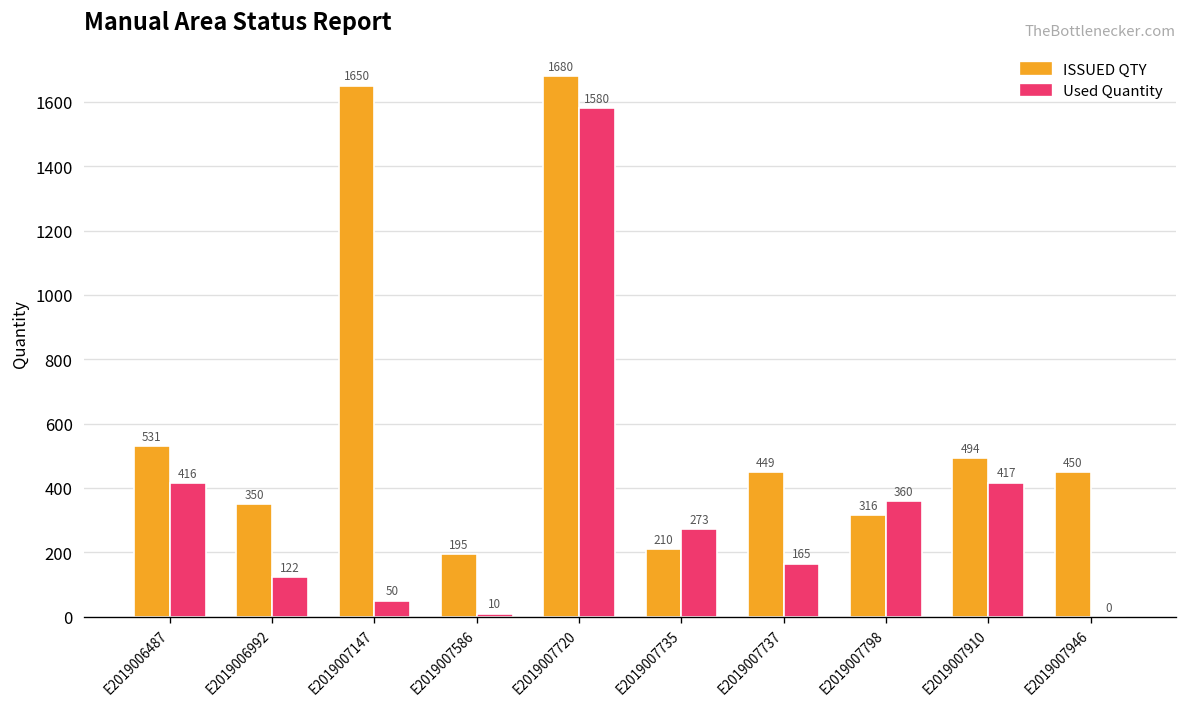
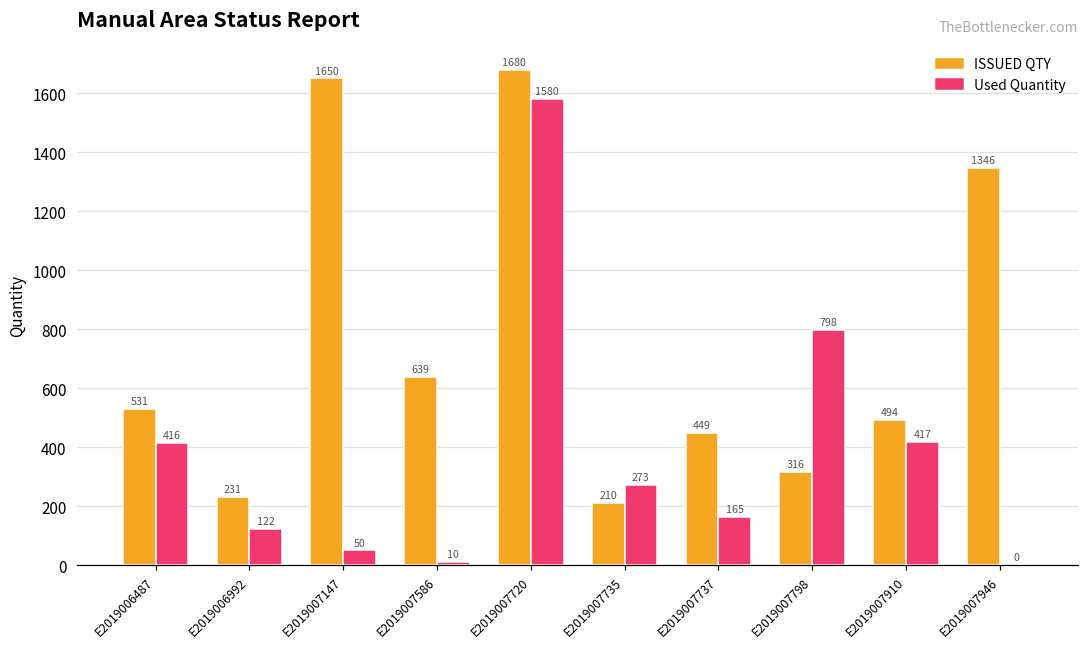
ISSUED QTY, E2019006992: 350 -> 231
ISSUED QTY, E2019007586: 195 -> 639
Used Quantity, E2019007798: 360 -> 798
ISSUED QTY, E2019007946: 450 -> 1346
